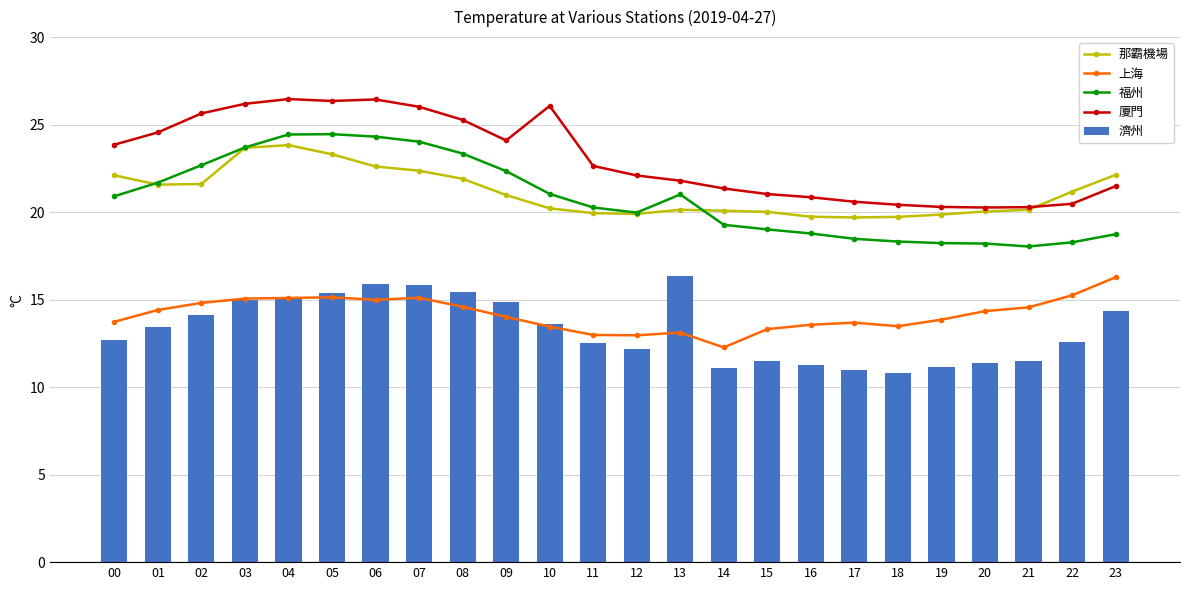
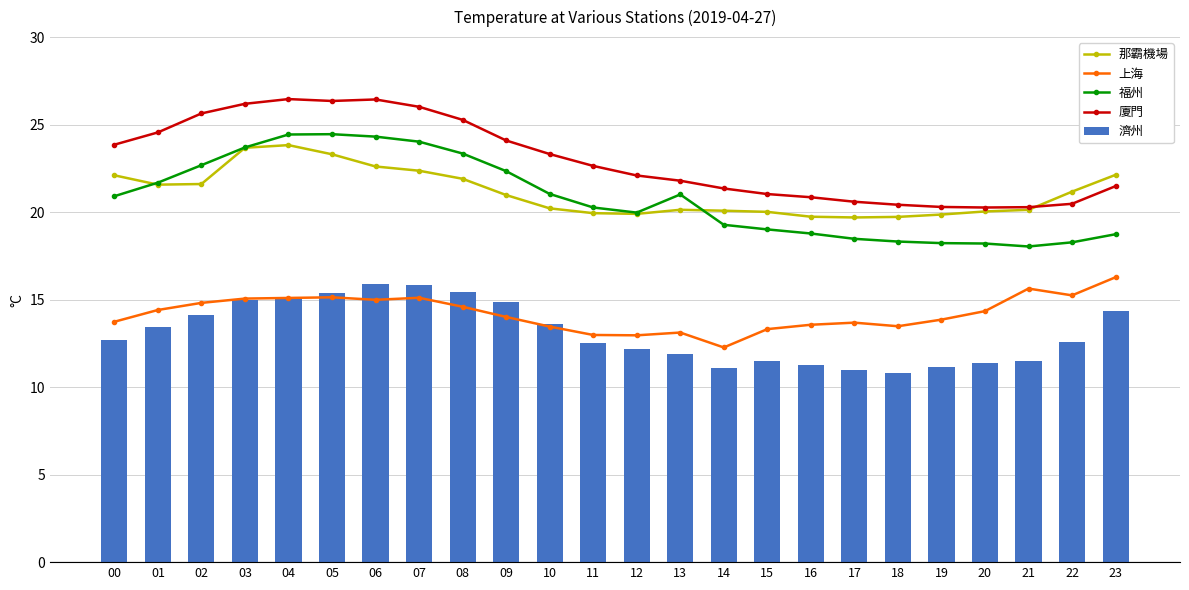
廈門, 10: 26.1 -> 23.3
濟州, 13: 16.4 -> 11.9
上海, 21: 14.6 -> 15.6
